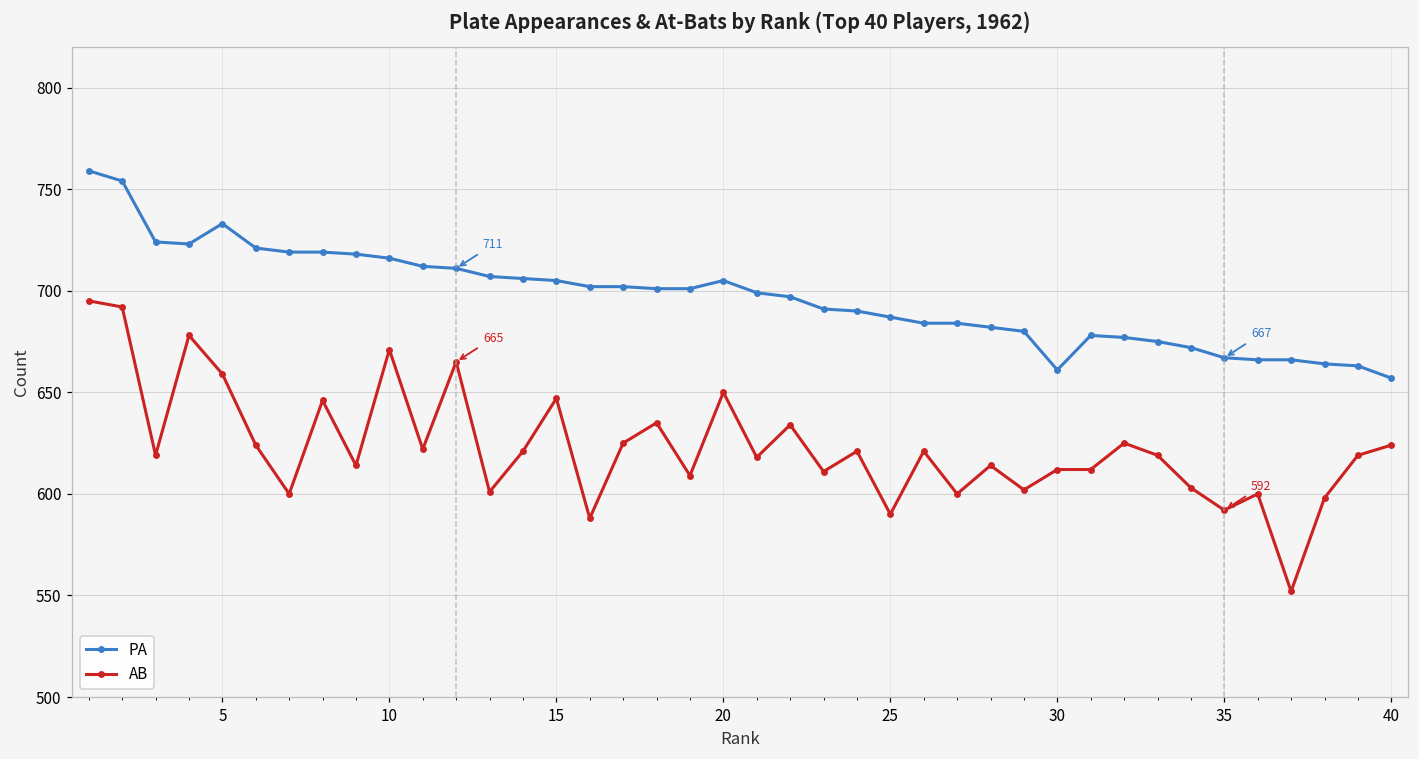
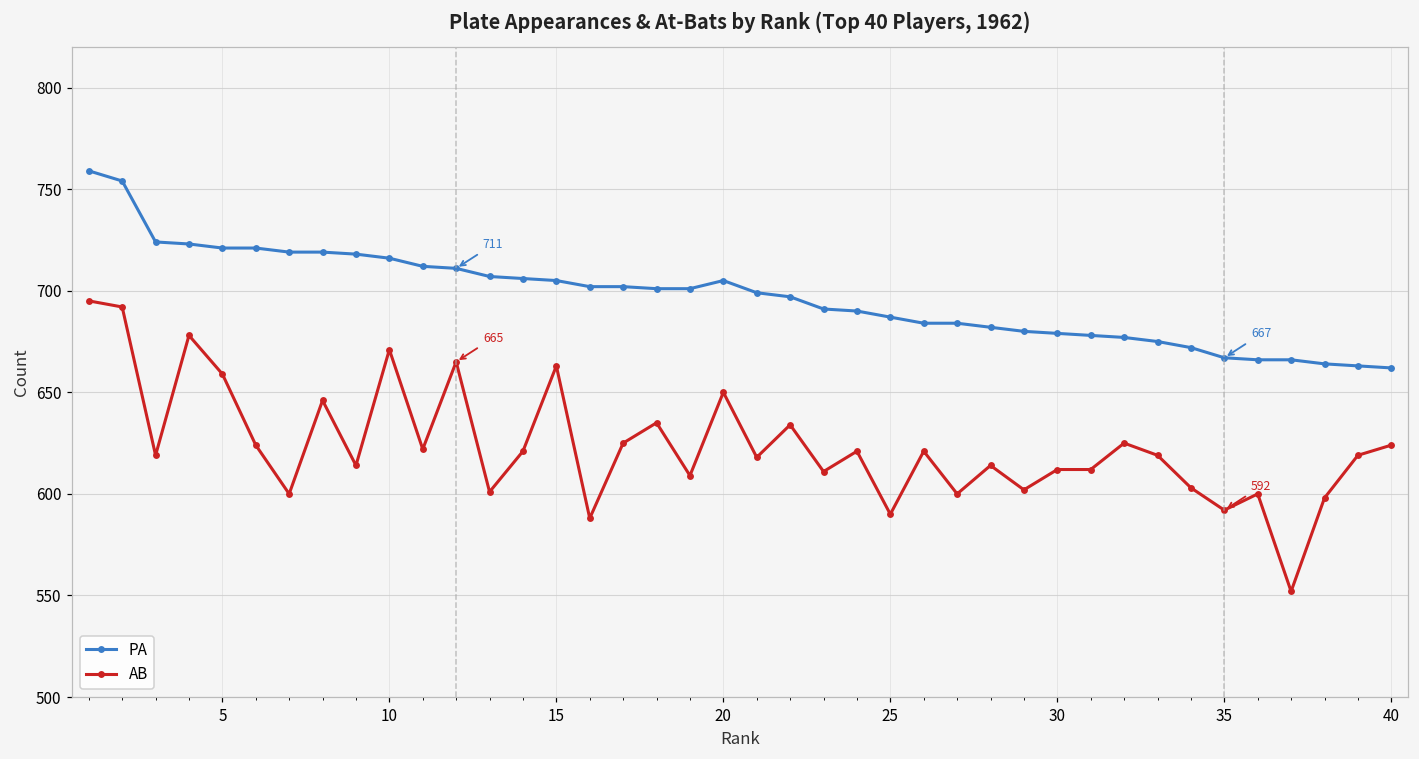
PA, 5: 733 -> 721
AB, 15: 647 -> 663
PA, 30: 661 -> 679
PA, 40: 657 -> 662
